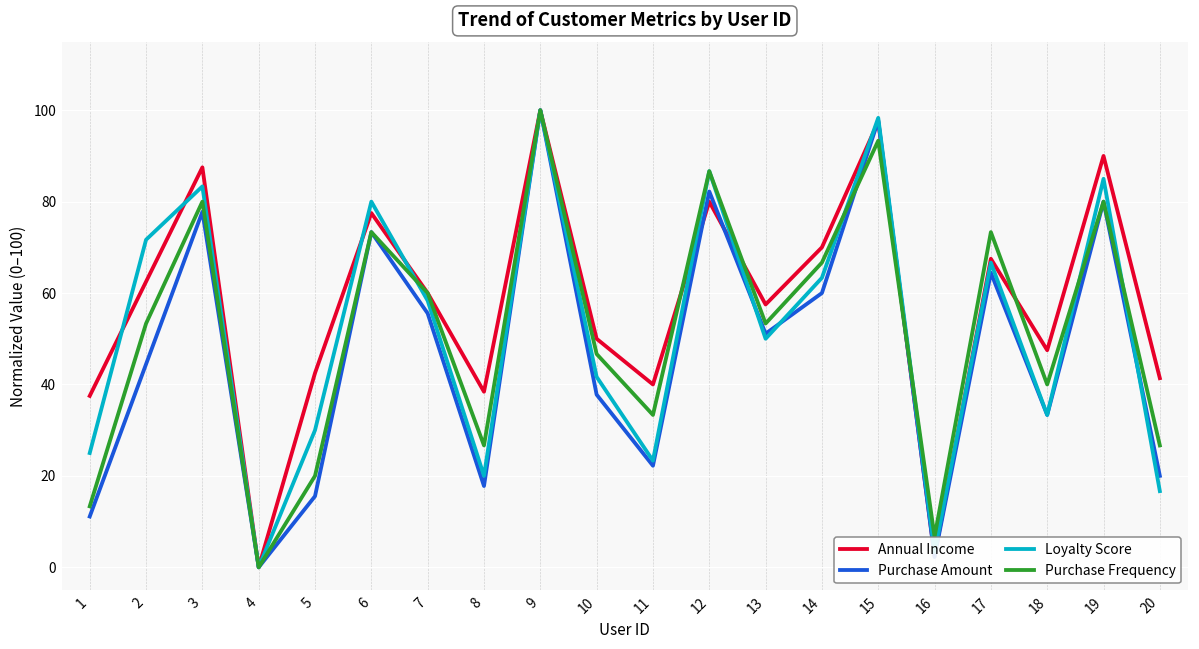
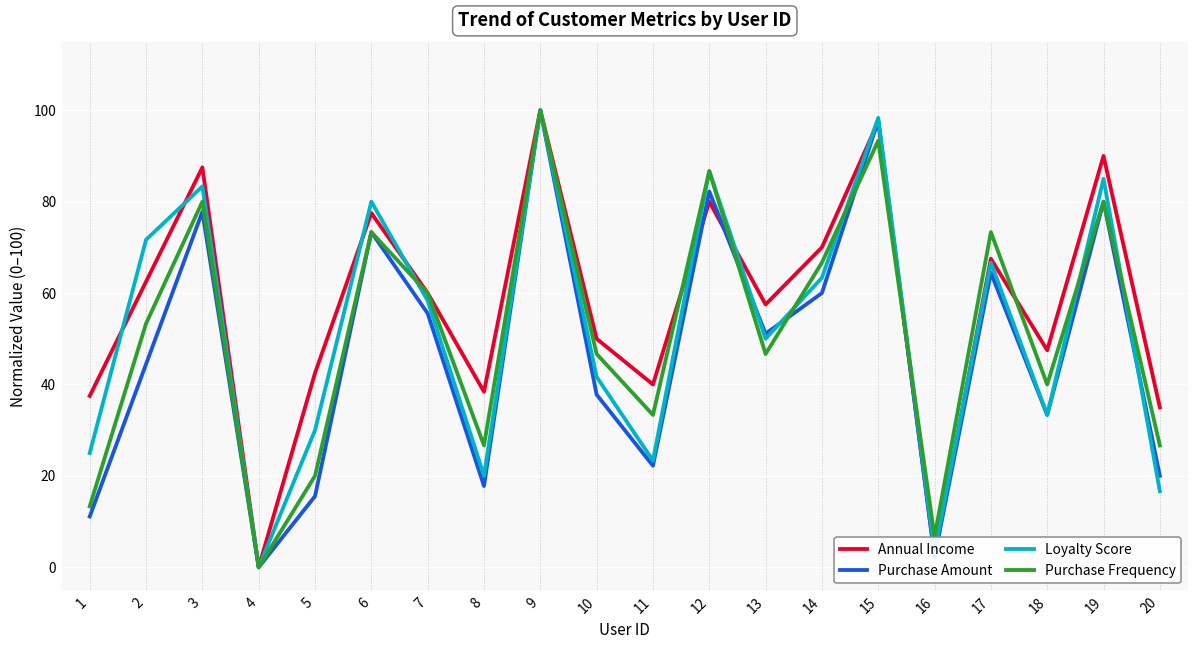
Purchase Frequency, 13: 53 -> 47
Annual Income, 20: 41 -> 35
